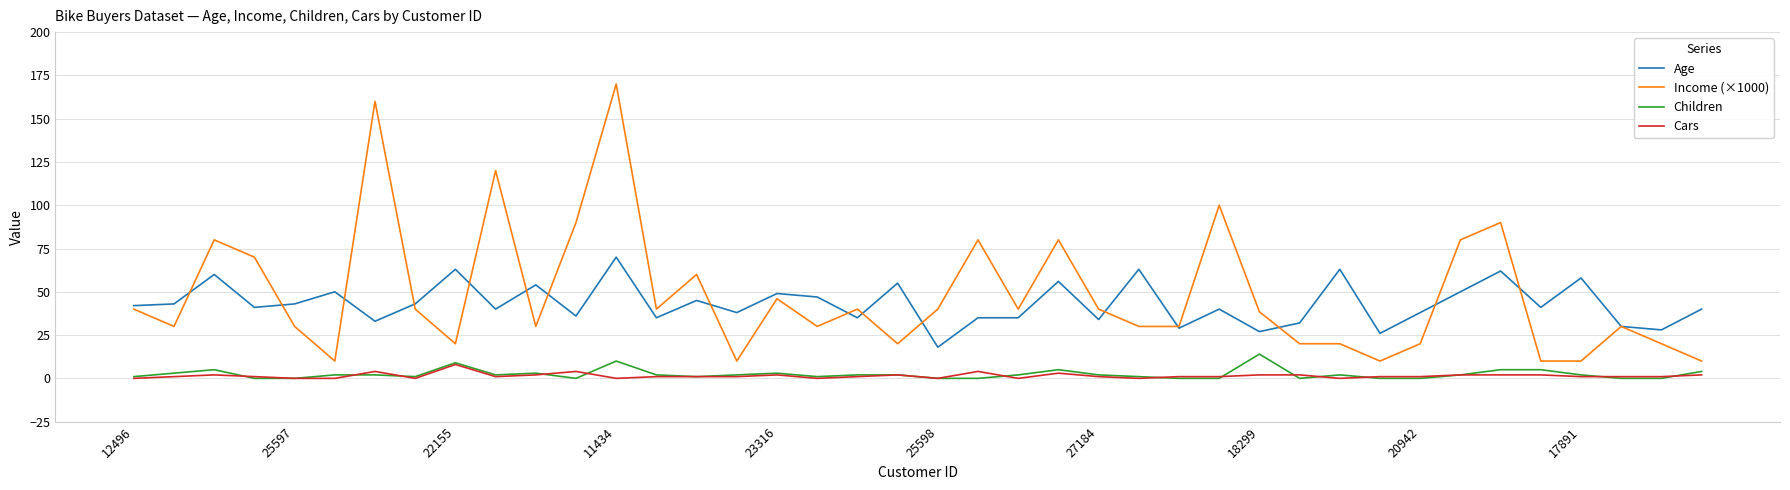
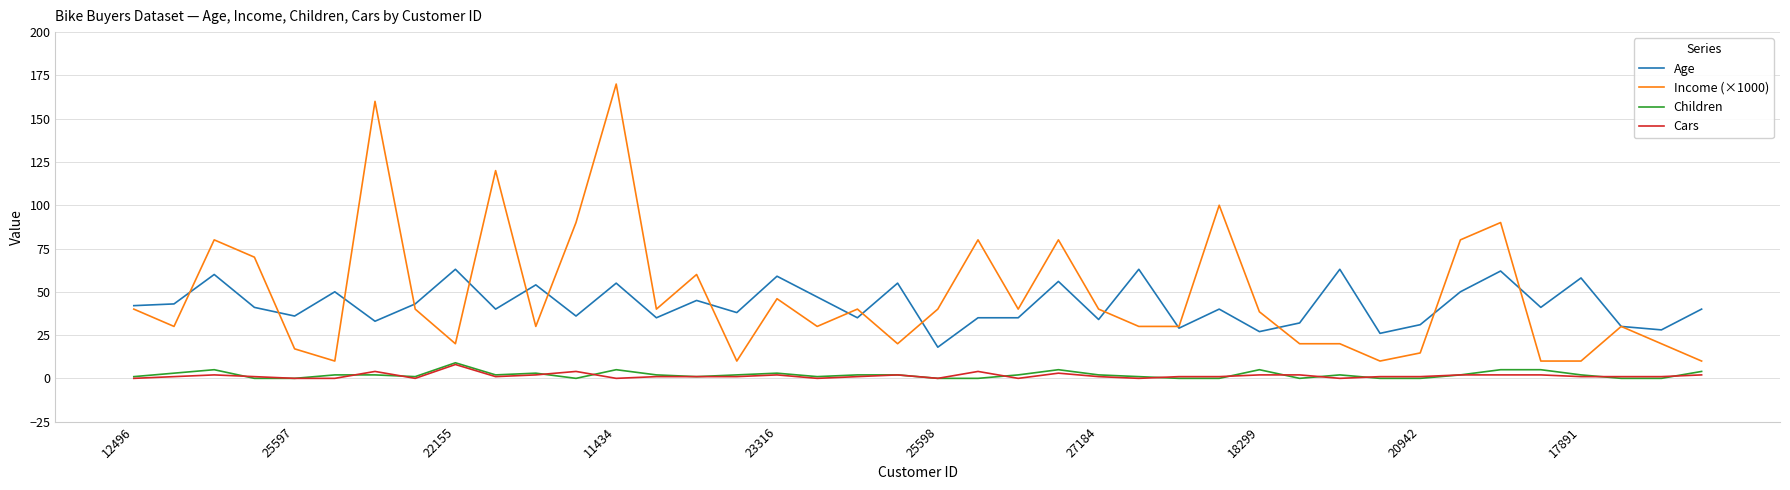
Age, 25597: 43 -> 36
Income (×1000), 25597: 30 -> 17
Age, 11434: 70 -> 55
Children, 11434: 10 -> 5
Age, 23316: 49 -> 59
Children, 18299: 14 -> 5
Age, 20942: 38 -> 31
Income (×1000), 20942: 20 -> 15
